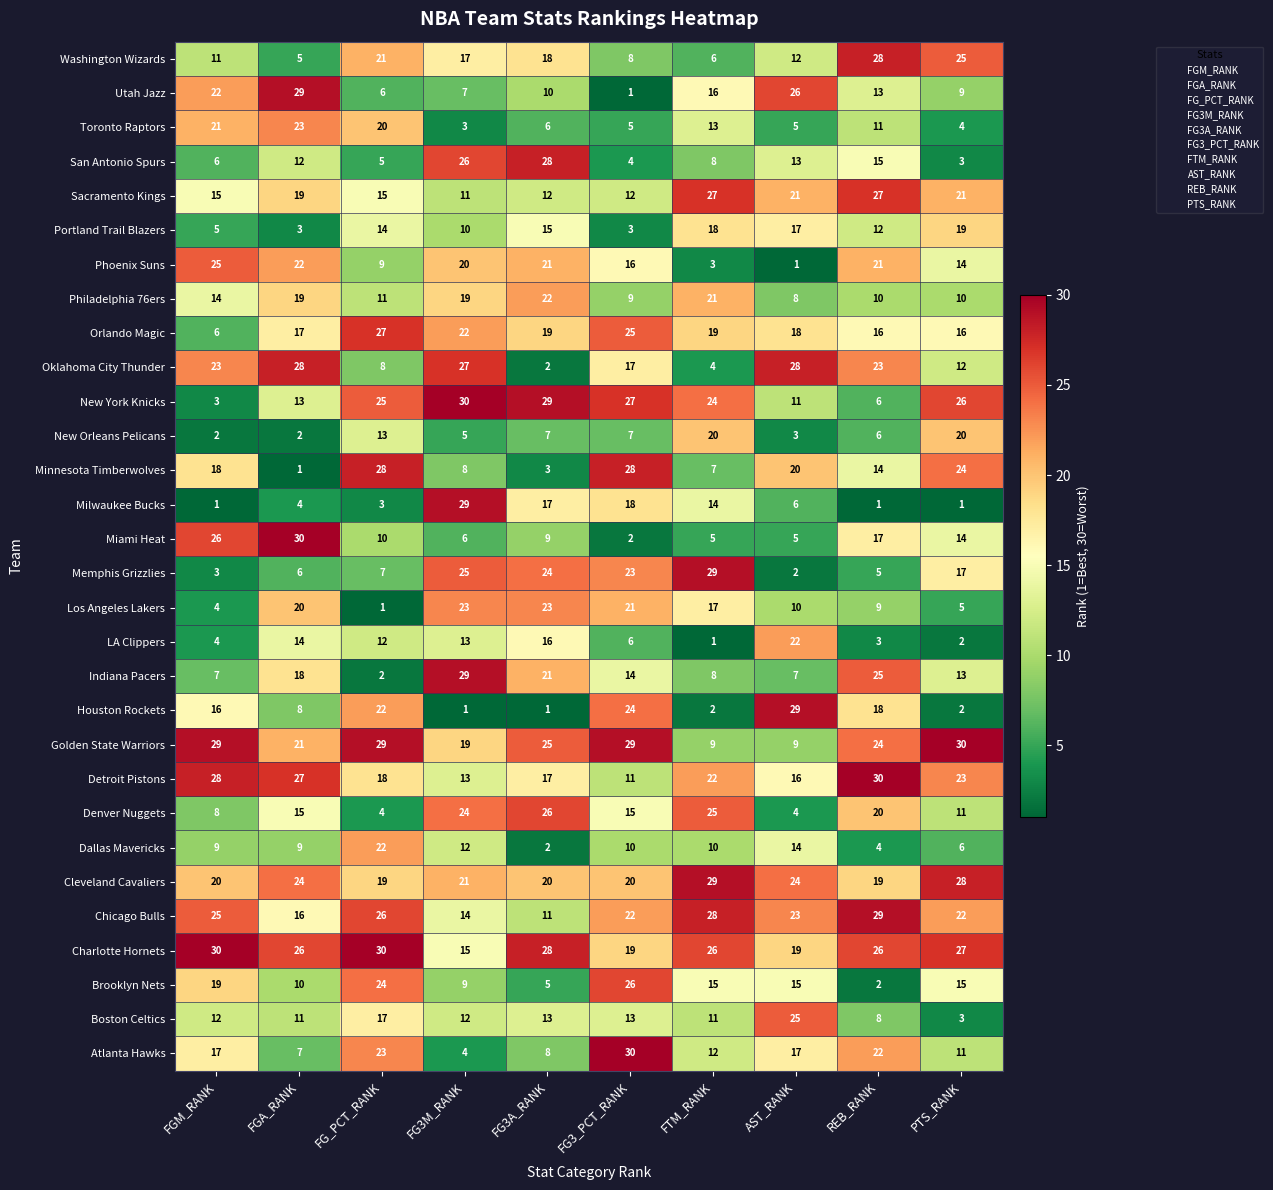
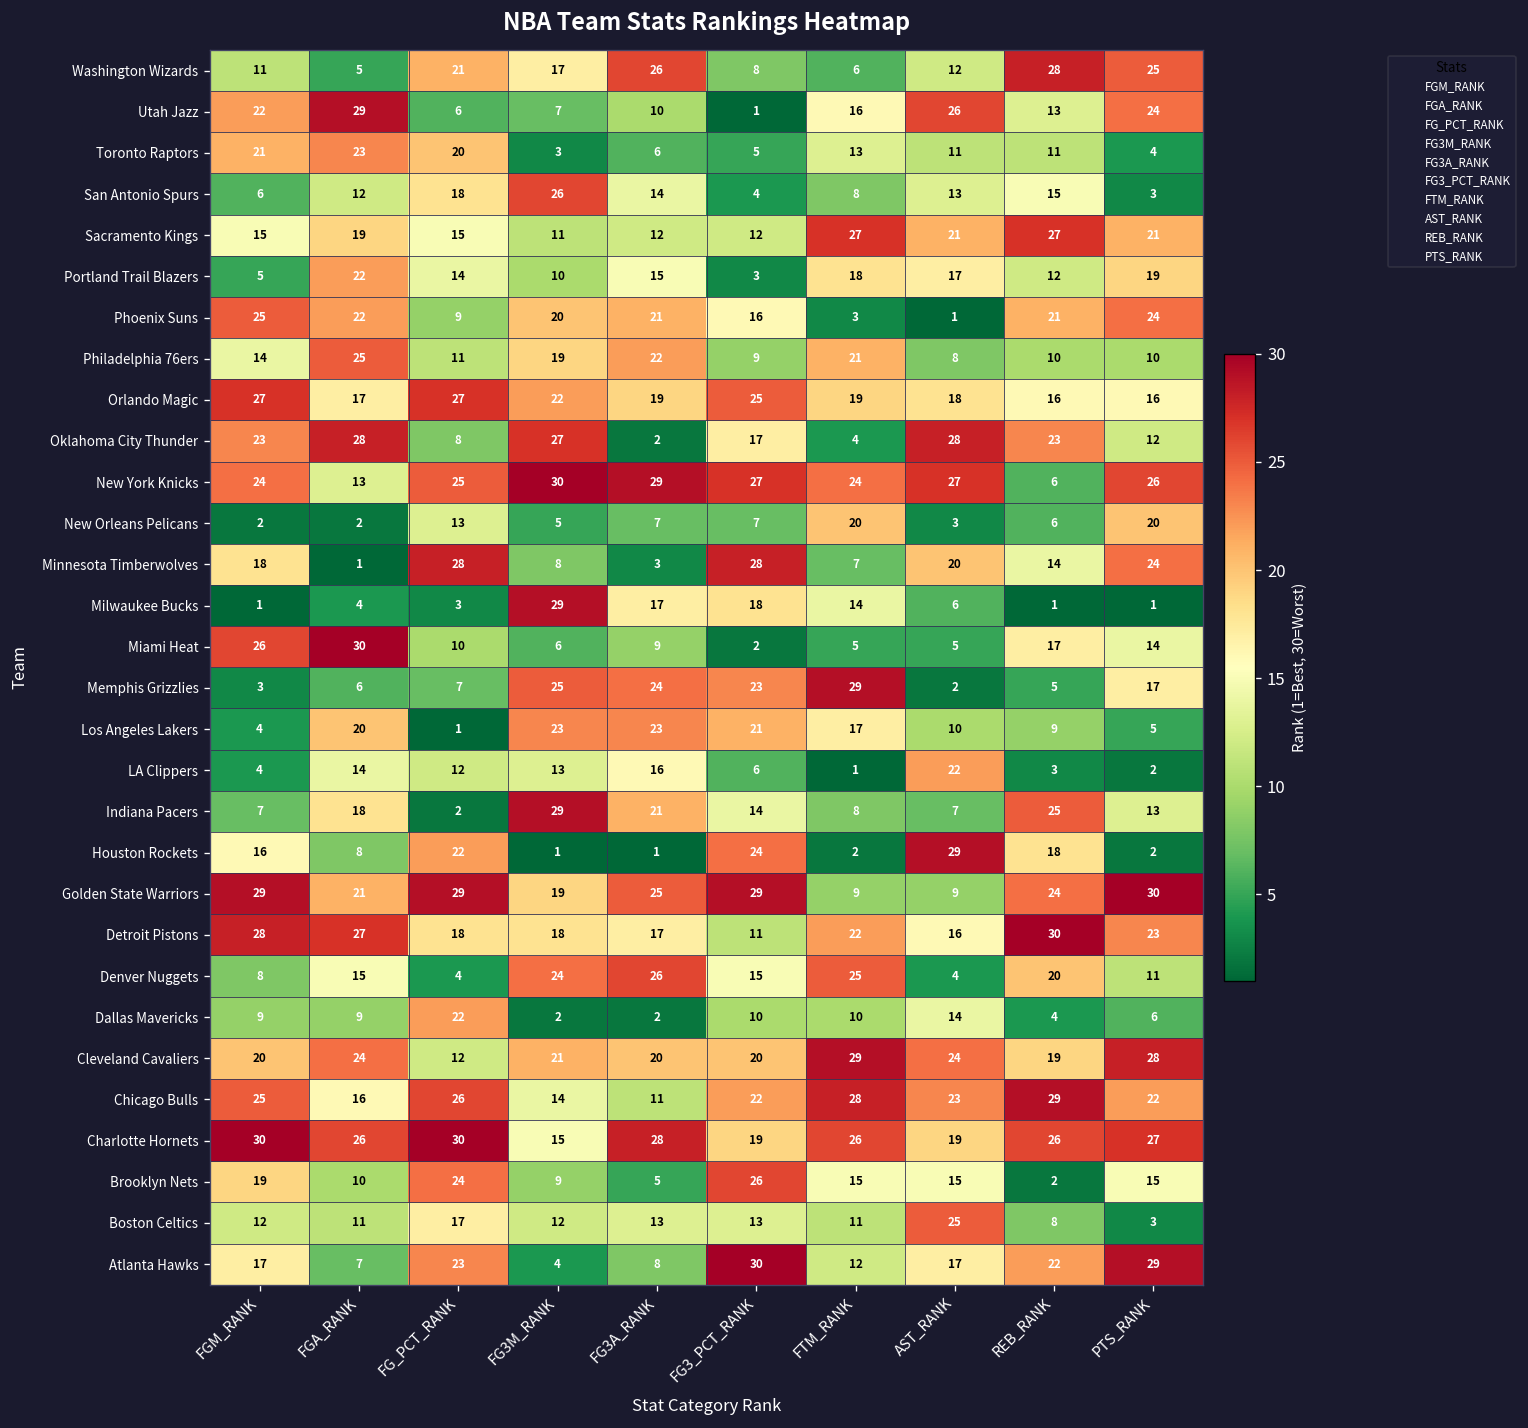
Washington Wizards, FG3A_RANK: 18 -> 26
Utah Jazz, PTS_RANK: 9 -> 24
Toronto Raptors, AST_RANK: 5 -> 11
San Antonio Spurs, FG_PCT_RANK: 5 -> 18
San Antonio Spurs, FG3A_RANK: 28 -> 14
Portland Trail Blazers, FGA_RANK: 3 -> 22
Phoenix Suns, PTS_RANK: 14 -> 24
Philadelphia 76ers, FGA_RANK: 19 -> 25
Orlando Magic, FGM_RANK: 6 -> 27
New York Knicks, FGM_RANK: 3 -> 24
New York Knicks, AST_RANK: 11 -> 27
Detroit Pistons, FG3M_RANK: 13 -> 18
Dallas Mavericks, FG3M_RANK: 12 -> 2
Cleveland Cavaliers, FG_PCT_RANK: 19 -> 12
Atlanta Hawks, PTS_RANK: 11 -> 29
